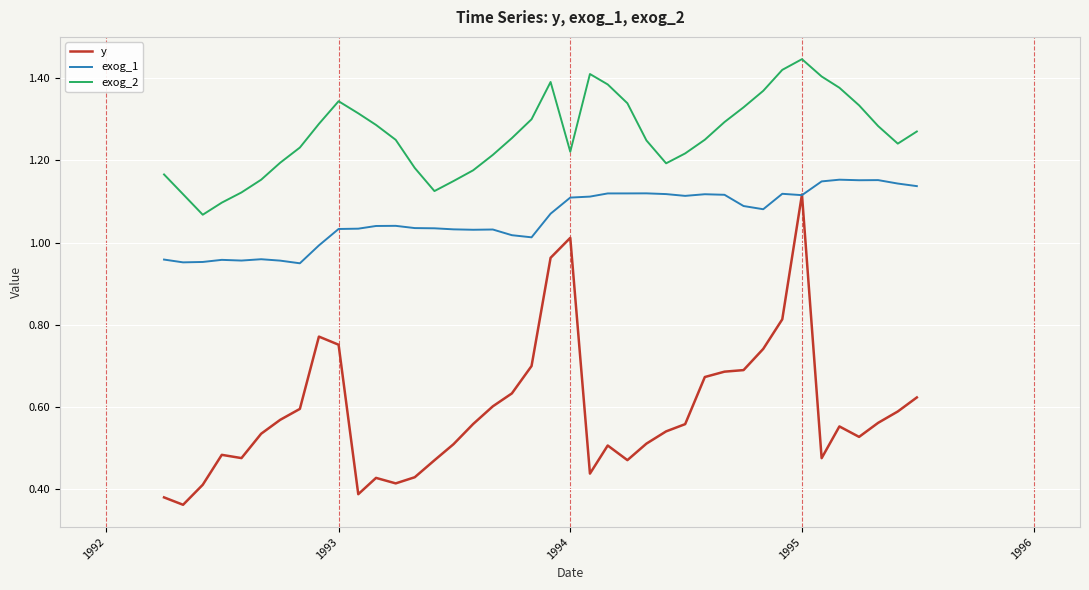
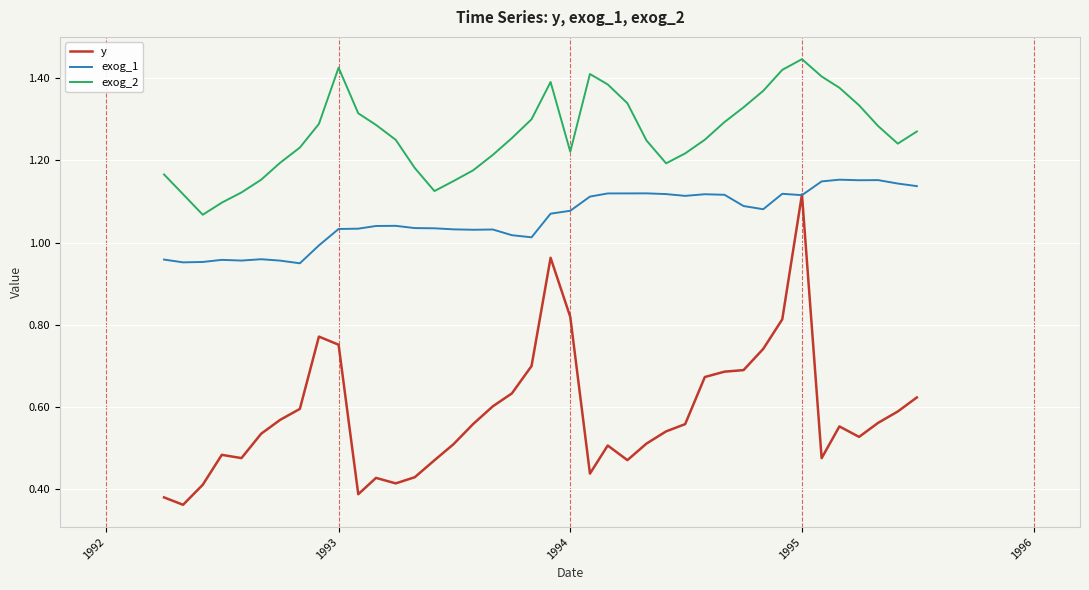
exog_2, 1993: 1.34 -> 1.43
y, 1994: 1.01 -> 0.82
exog_1, 1994: 1.11 -> 1.08
